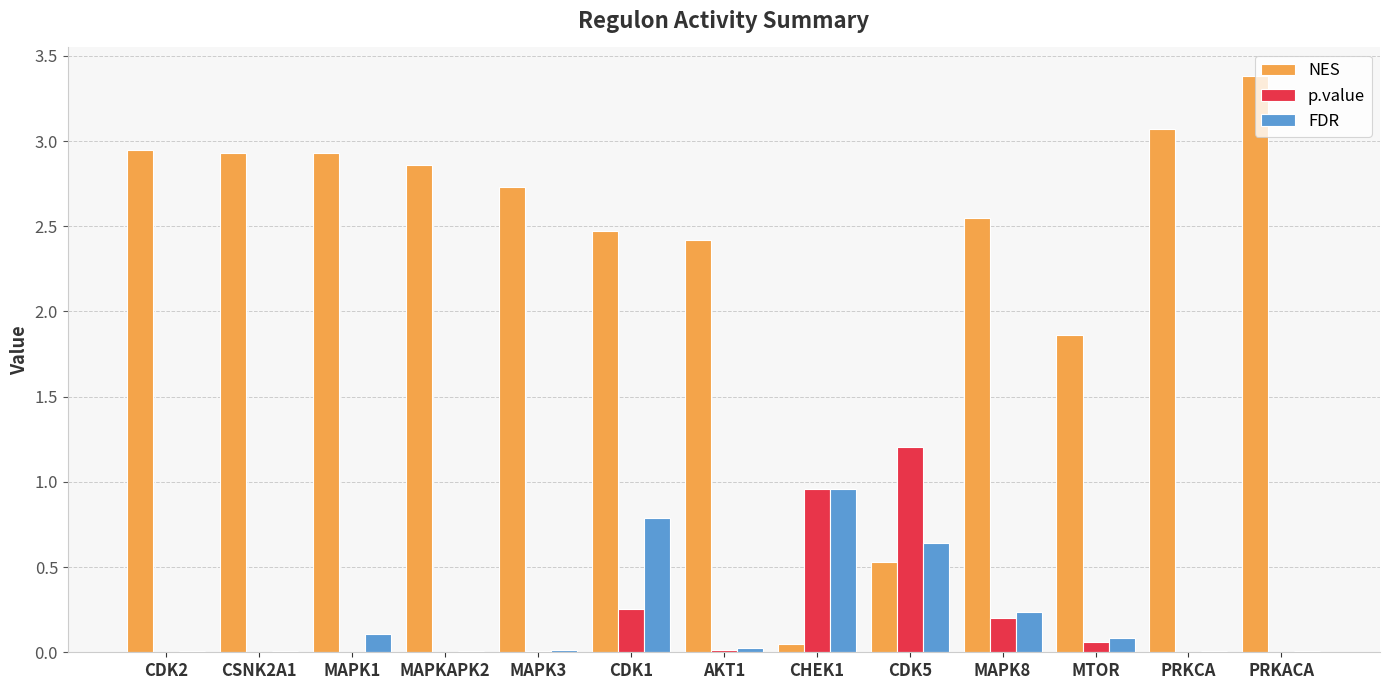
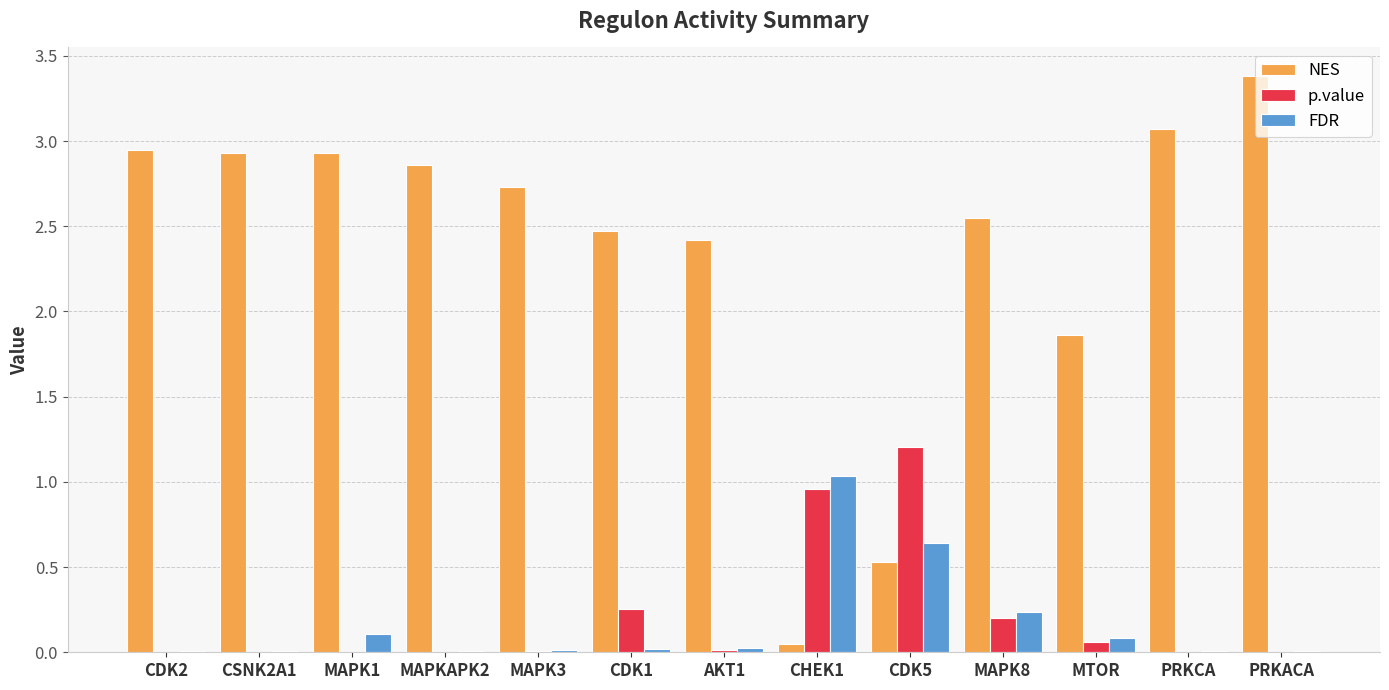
FDR, CDK1: 0.79 -> 0.02
FDR, CHEK1: 0.96 -> 1.03
